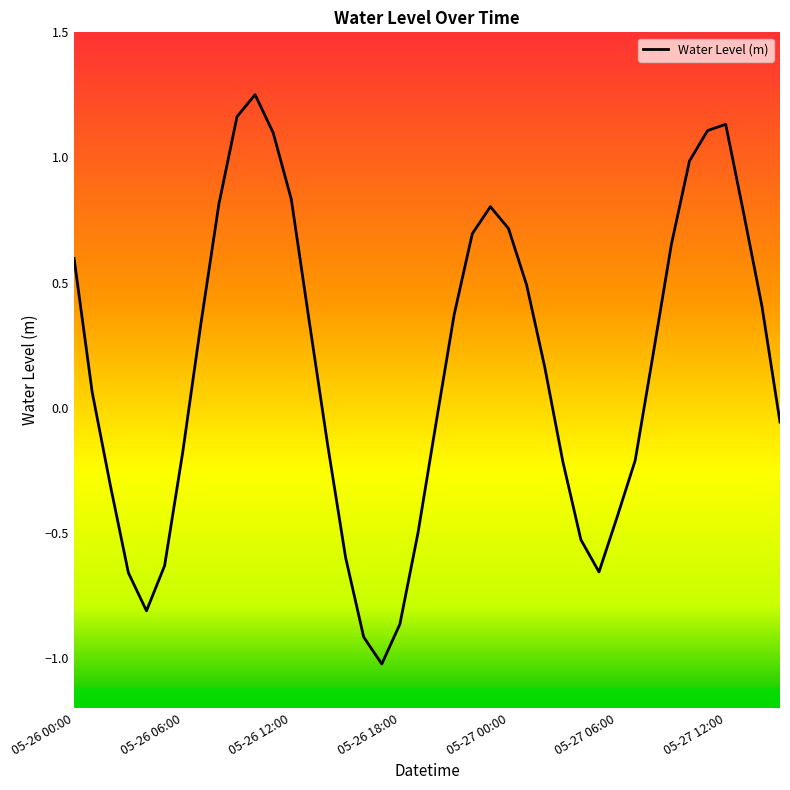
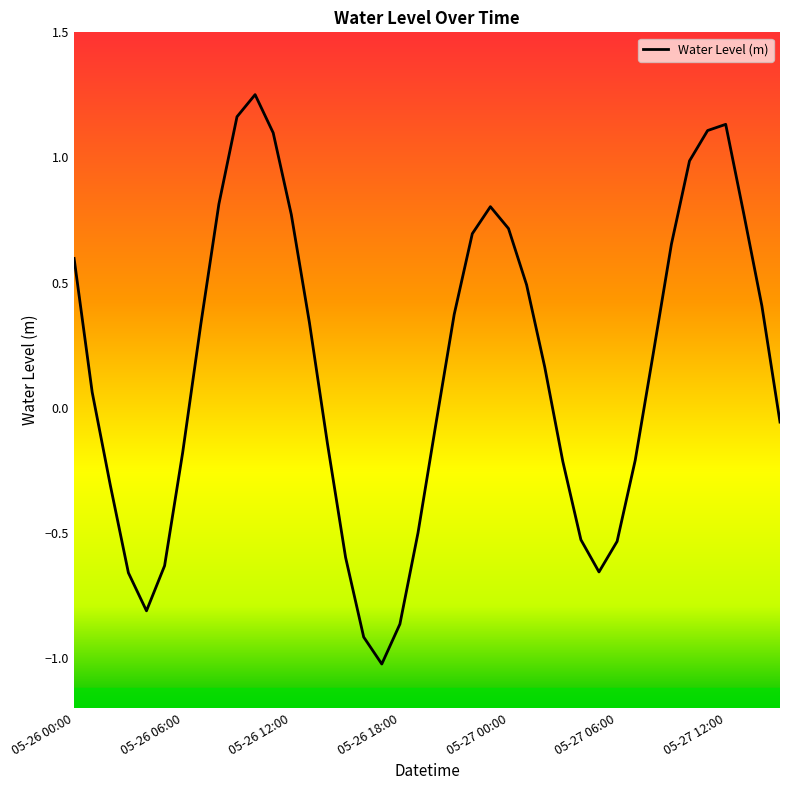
05-26 12:00: 0.83 -> 0.77
05-27 06:00: -0.44 -> -0.53
